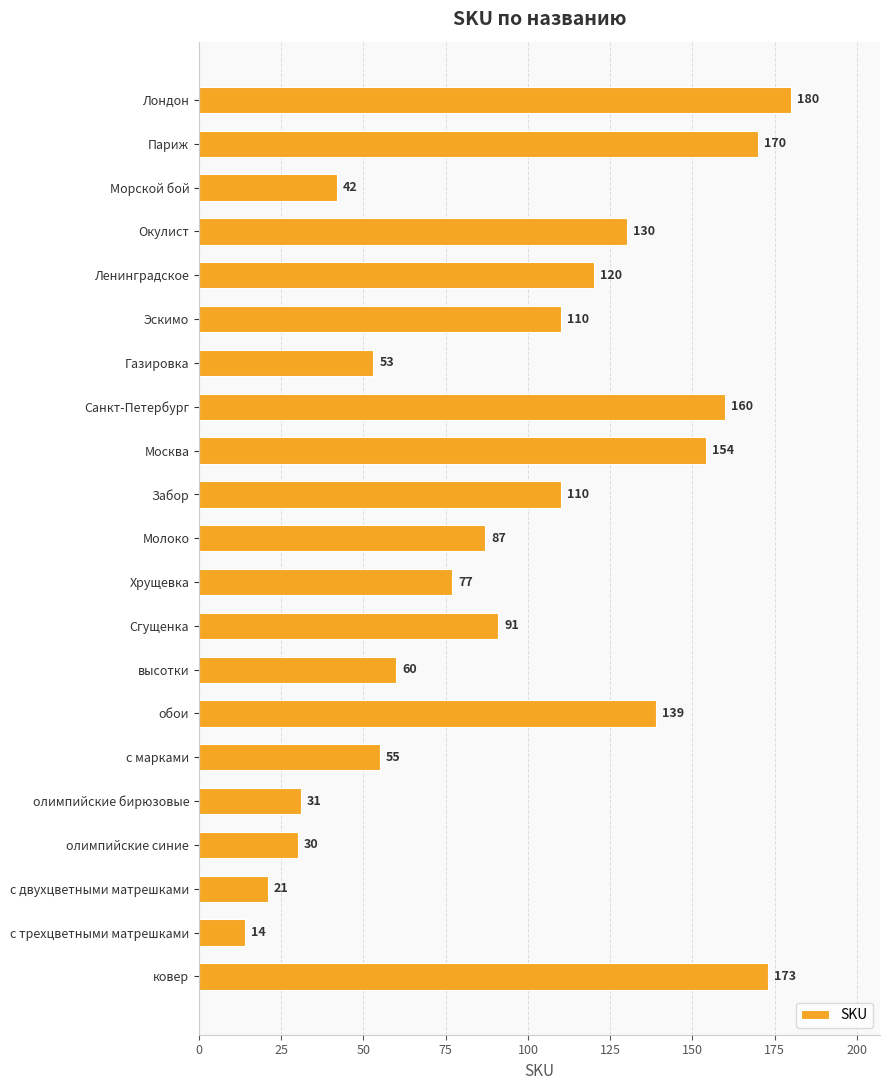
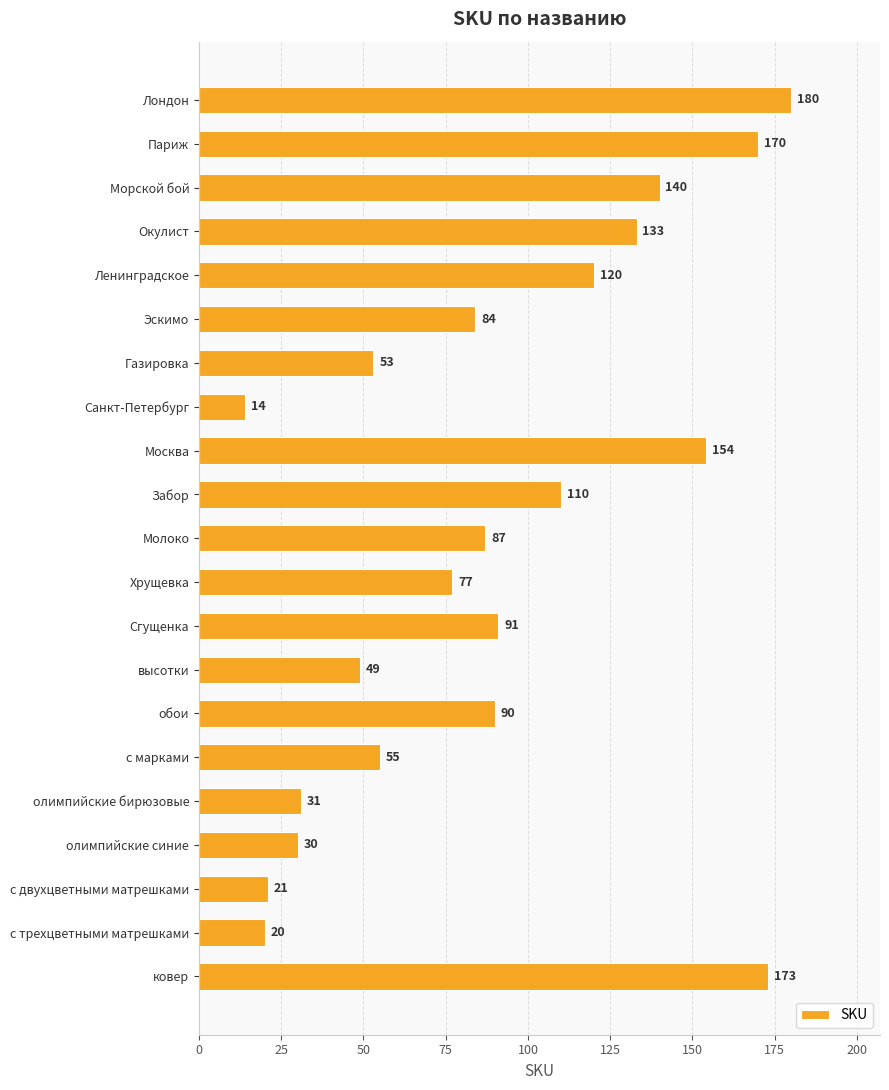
Морской бой: 42 -> 140
Окулист: 130 -> 133
Эскимо: 110 -> 84
Санкт-Петербург: 160 -> 14
высотки: 60 -> 49
обои: 139 -> 90
c трехцветными матрешками: 14 -> 20
